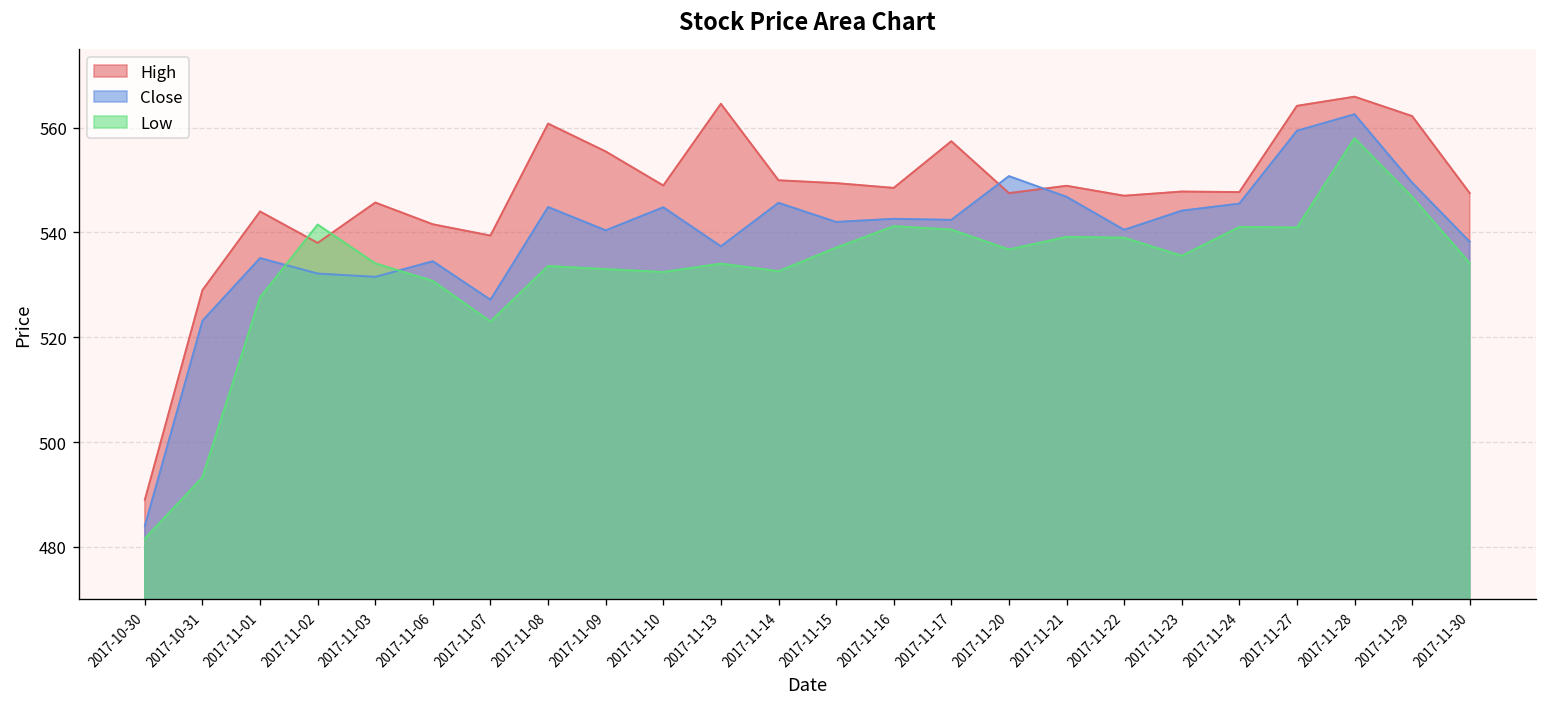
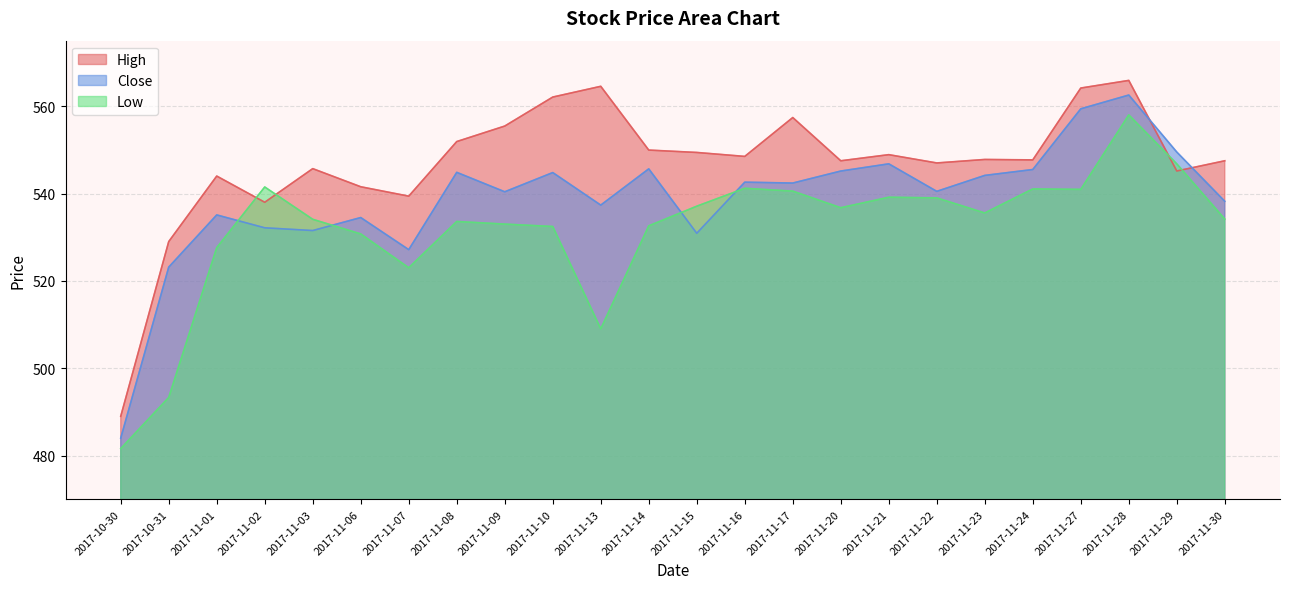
High, 2017-11-08: 561 -> 552
High, 2017-11-10: 549 -> 562
Low, 2017-11-13: 534 -> 509
Close, 2017-11-15: 542 -> 531
Close, 2017-11-20: 551 -> 545
High, 2017-11-29: 562 -> 545
